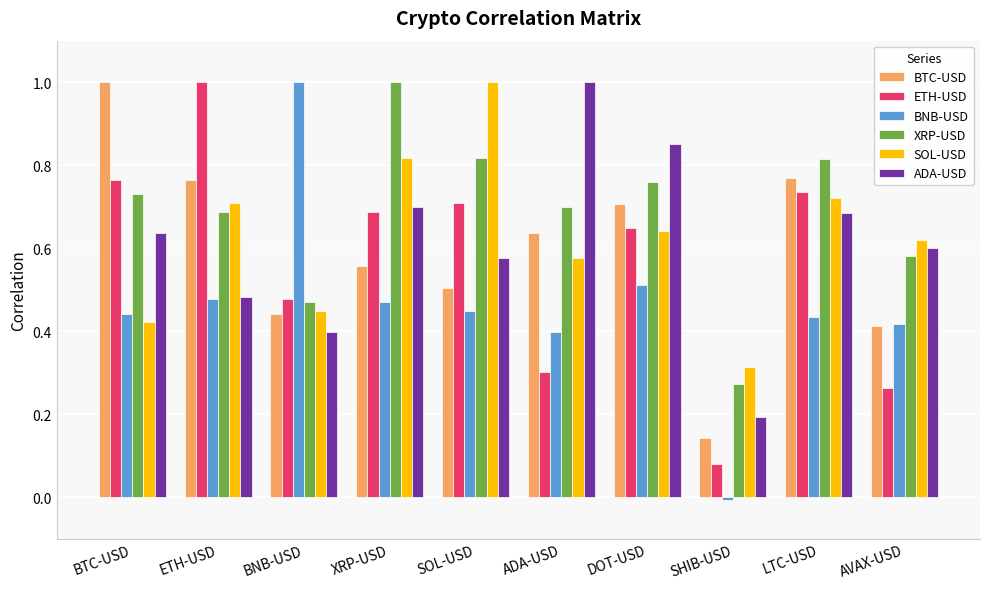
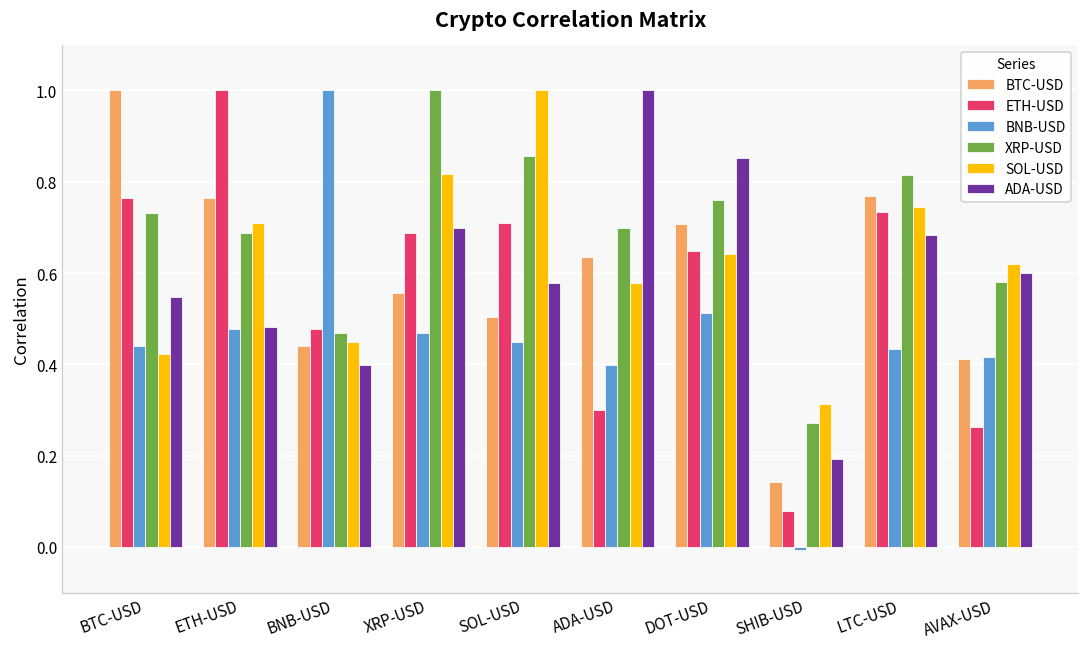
ADA-USD, BTC-USD: 0.64 -> 0.55
XRP-USD, SOL-USD: 0.82 -> 0.86
SOL-USD, LTC-USD: 0.72 -> 0.75
